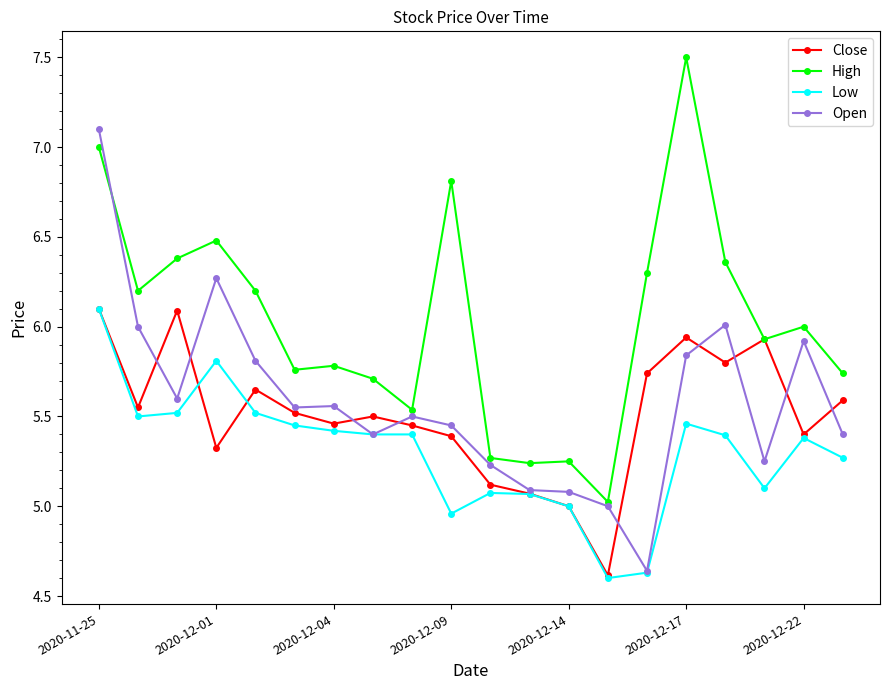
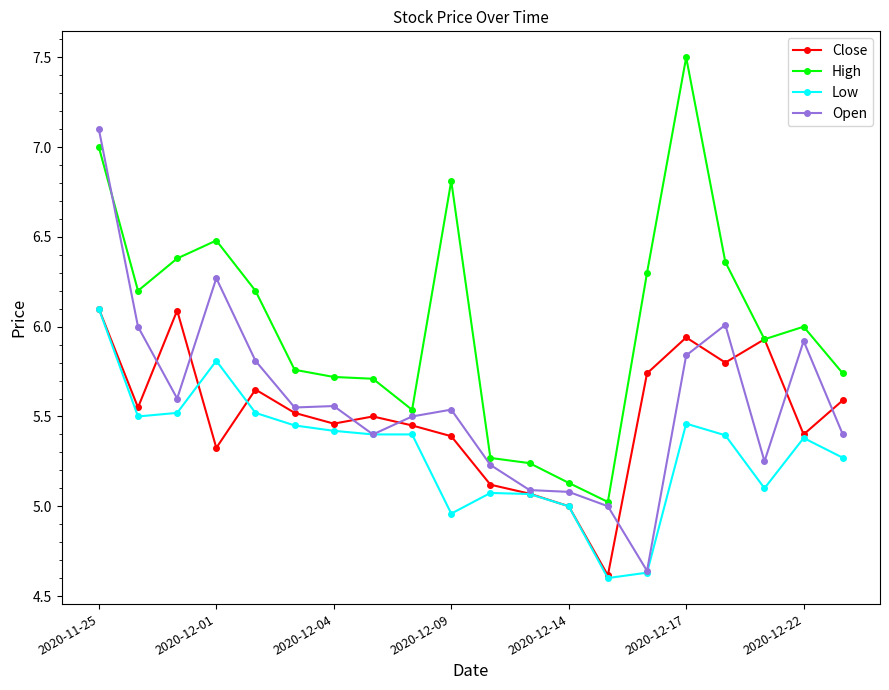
High, 2020-12-04: 5.78 -> 5.72
Open, 2020-12-09: 5.45 -> 5.54
High, 2020-12-14: 5.25 -> 5.13
